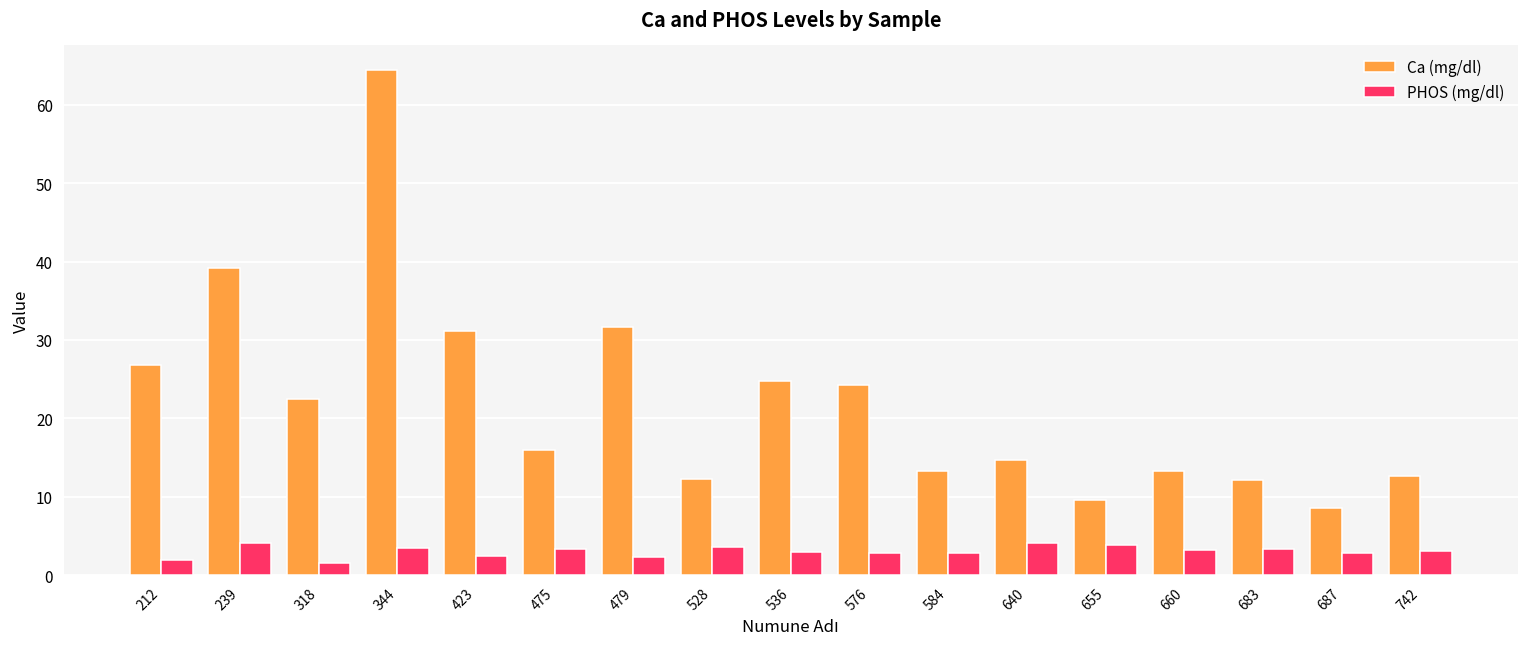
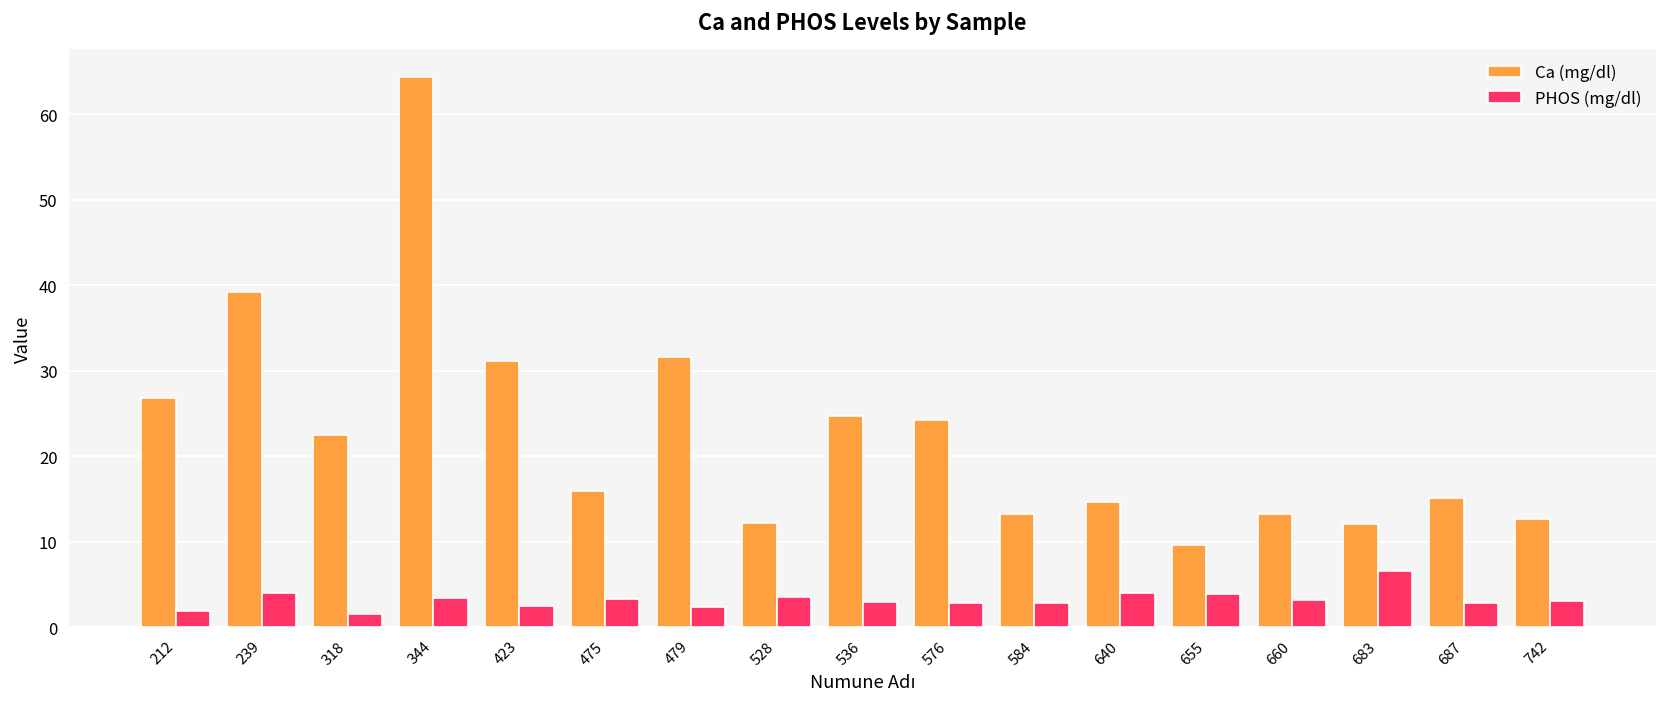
PHOS (mg/dl), 683: 3 -> 7
Ca (mg/dl), 687: 9 -> 15
